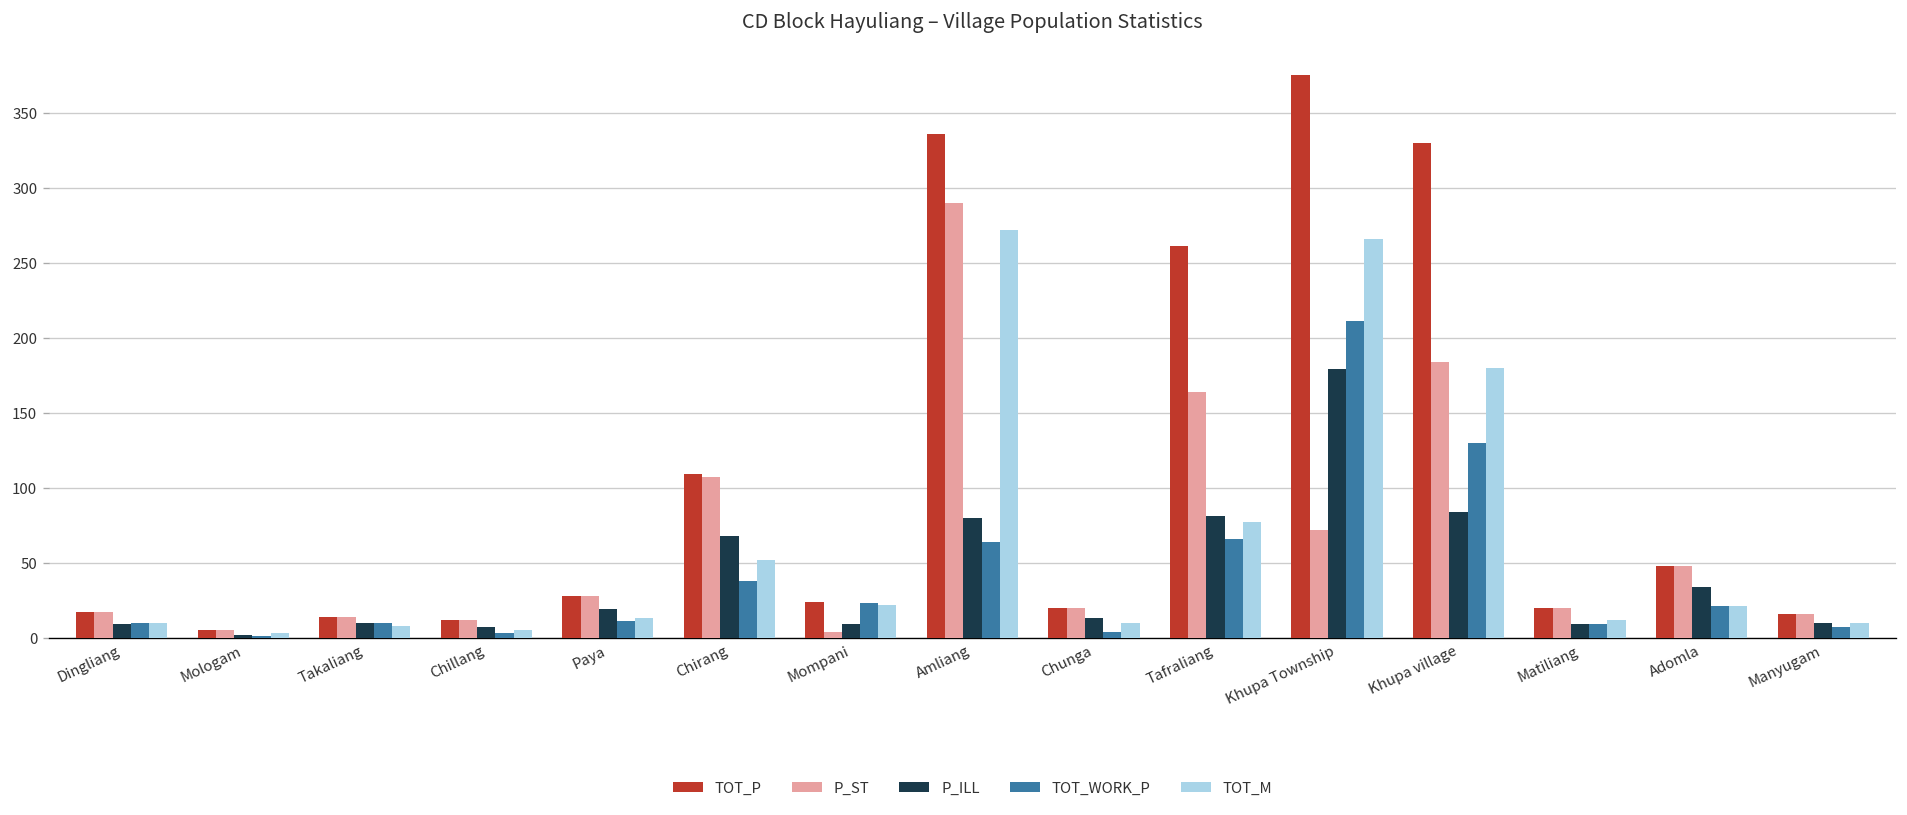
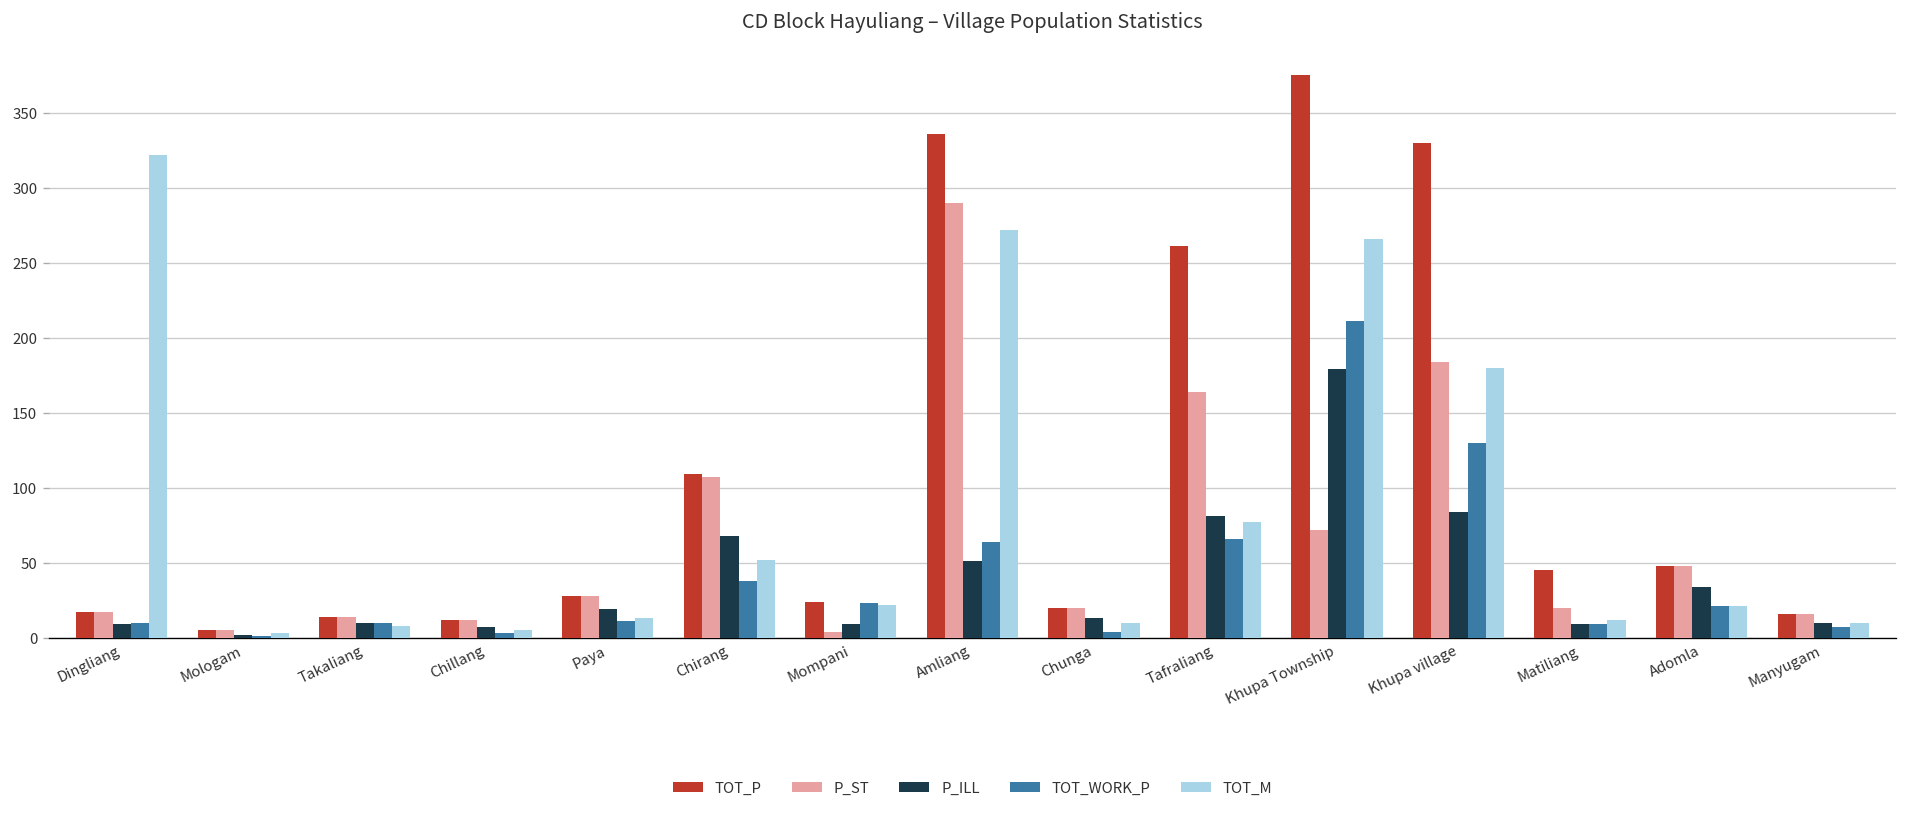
TOT_M, Dingliang: 10 -> 322
P_ILL, Amliang: 80 -> 51
TOT_P, Matiliang: 20 -> 45
